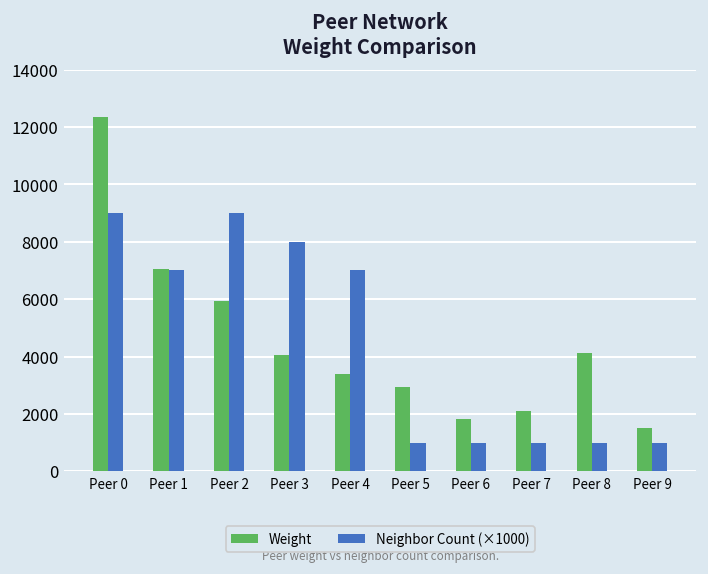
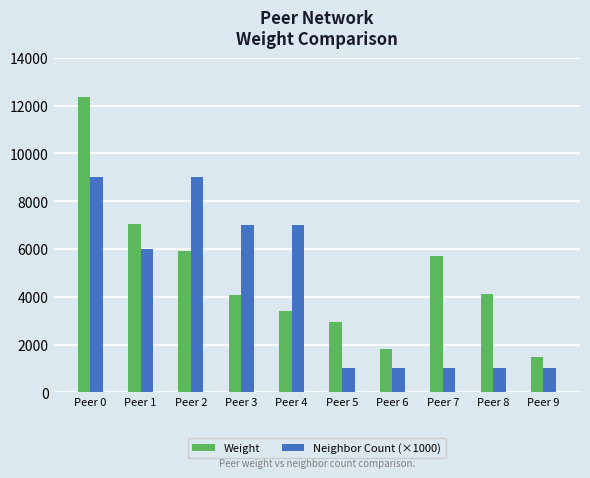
Neighbor Count (×1000), Peer 1: 7000 -> 6000
Neighbor Count (×1000), Peer 3: 8000 -> 7000
Weight, Peer 7: 2100 -> 5700
